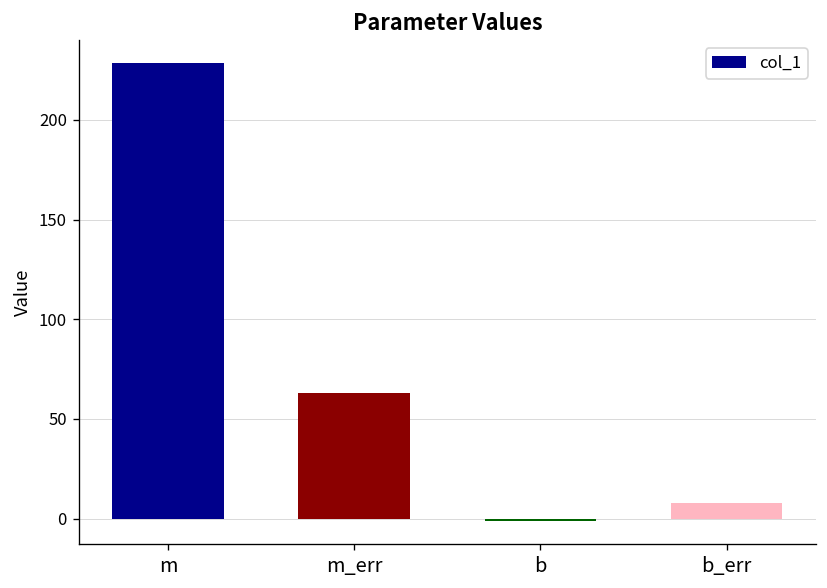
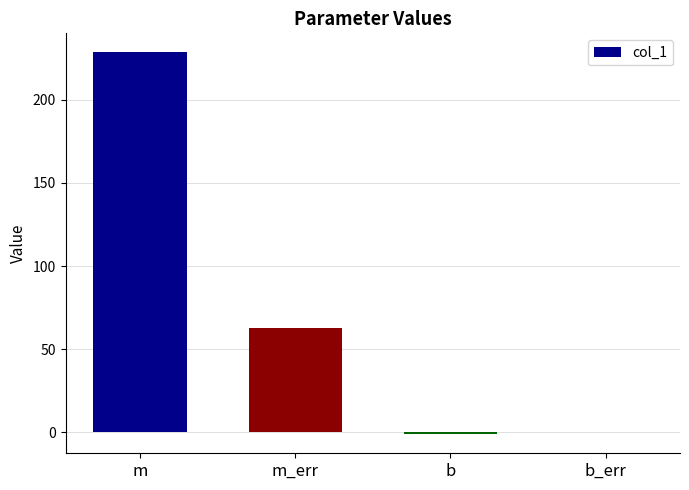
b_err: 8 -> 0
